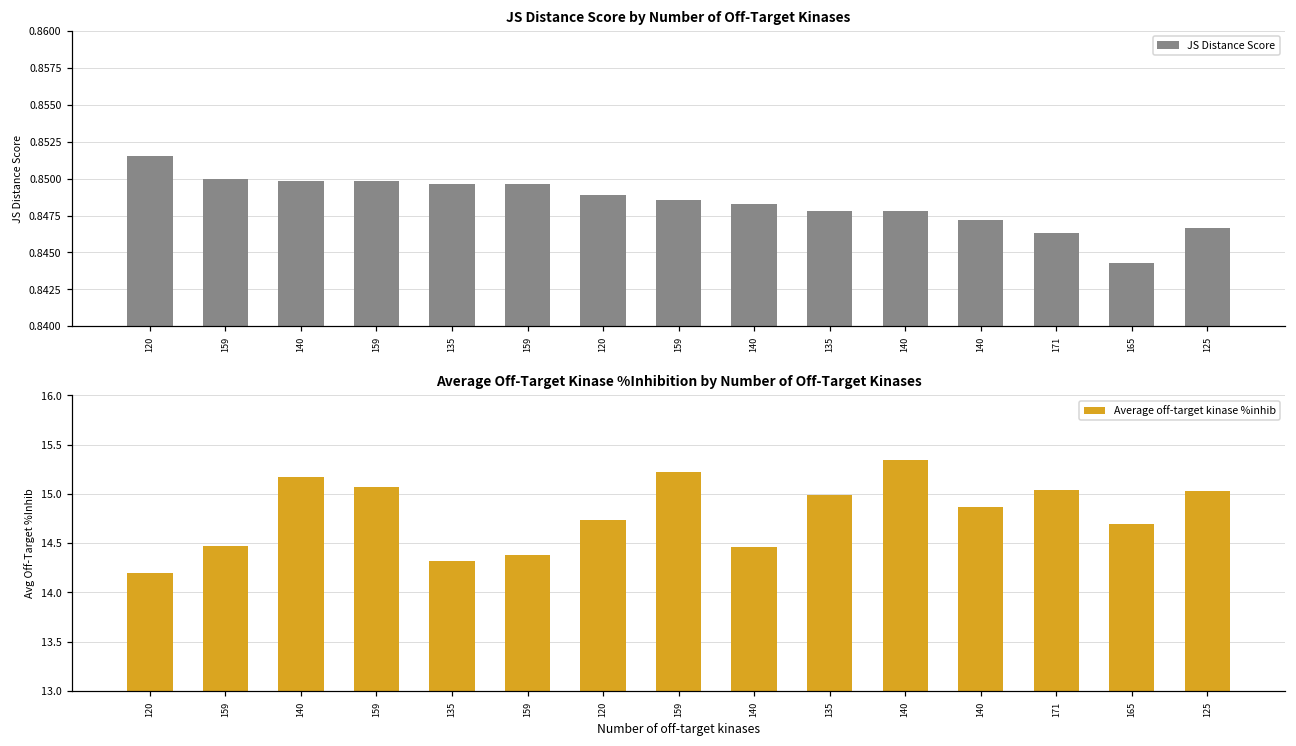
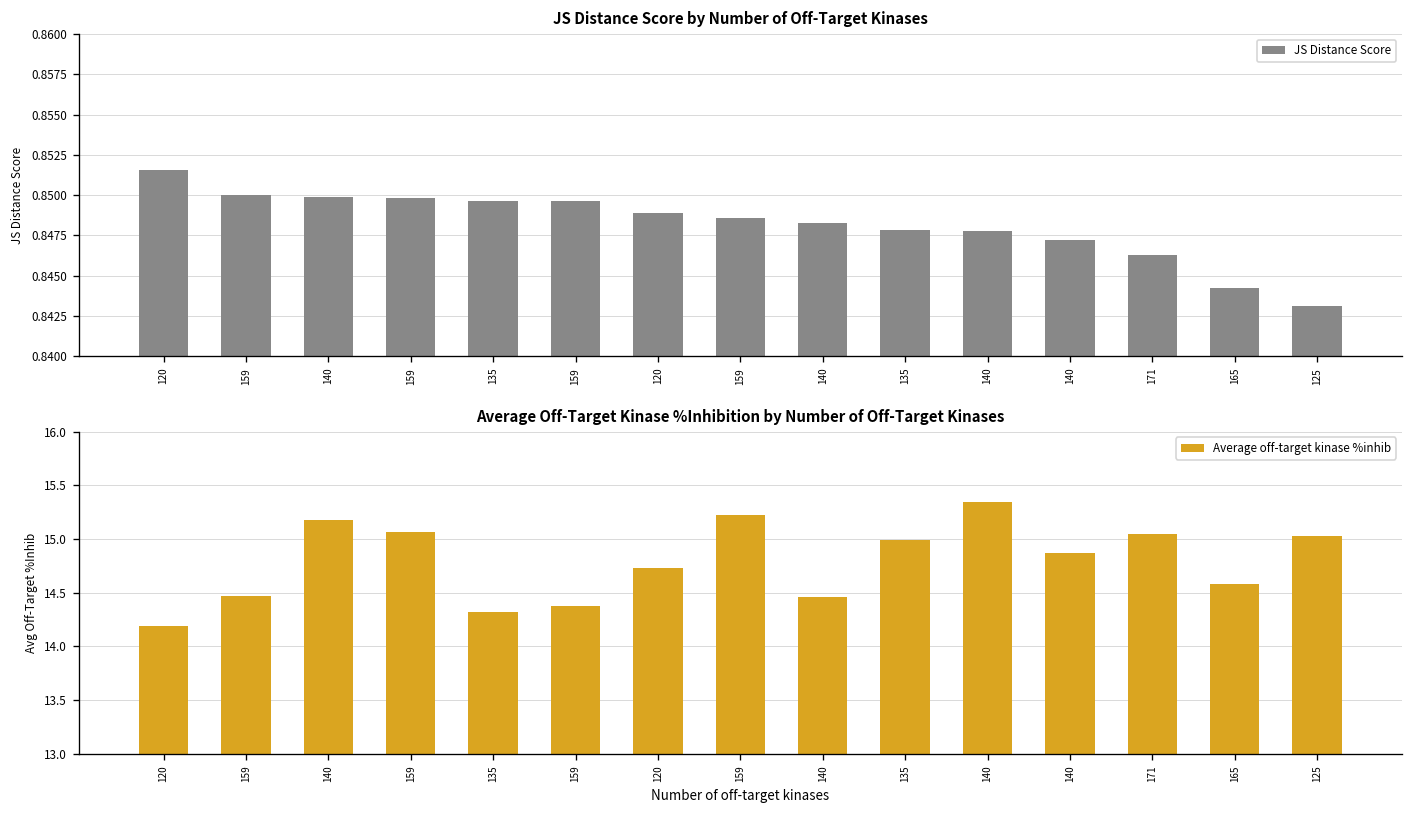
JS Distance Score by Number of Off-Target Kinases, 125: 0.8467 -> 0.8431
Average Off-Target Kinase %Inhibition by Number of Off-Target Kinases, 165: 14.7 -> 14.6
